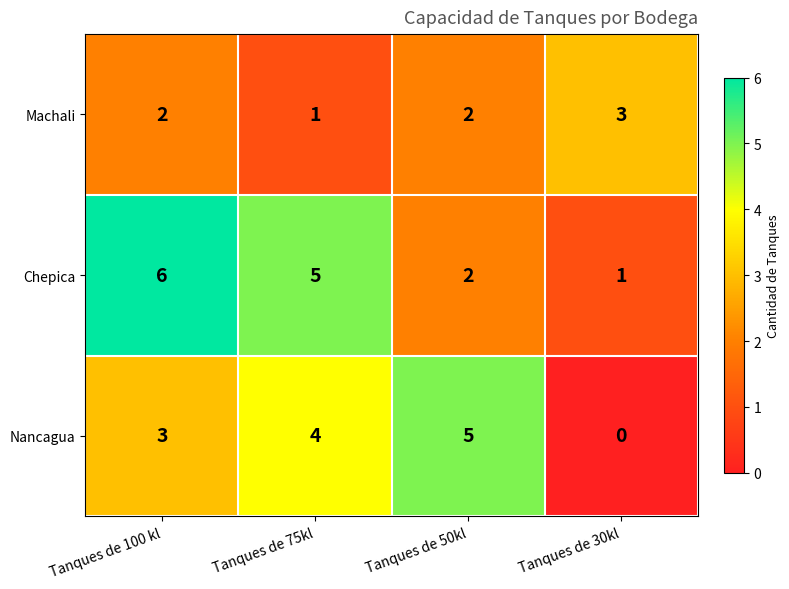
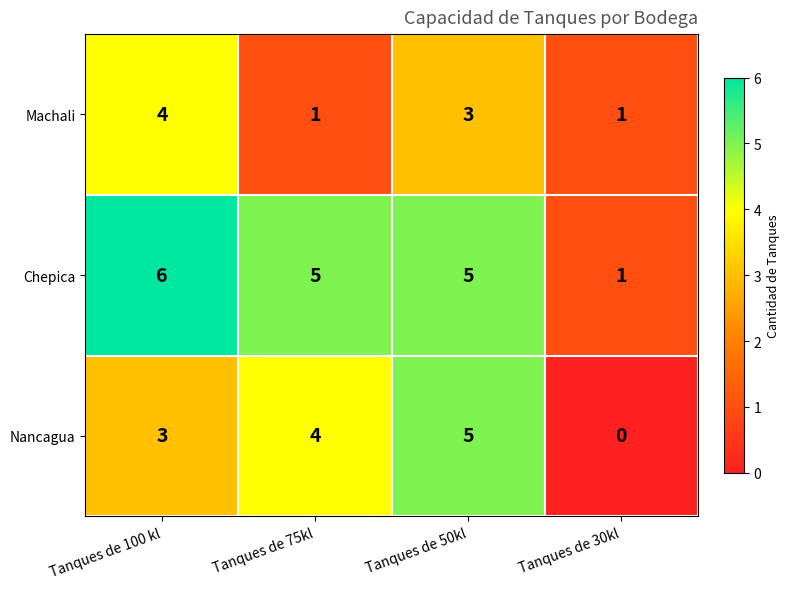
Machali, Tanques de 100 kl: 2 -> 4
Machali, Tanques de 50kl: 2 -> 3
Machali, Tanques de 30kl: 3 -> 1
Chepica, Tanques de 50kl: 2 -> 5
